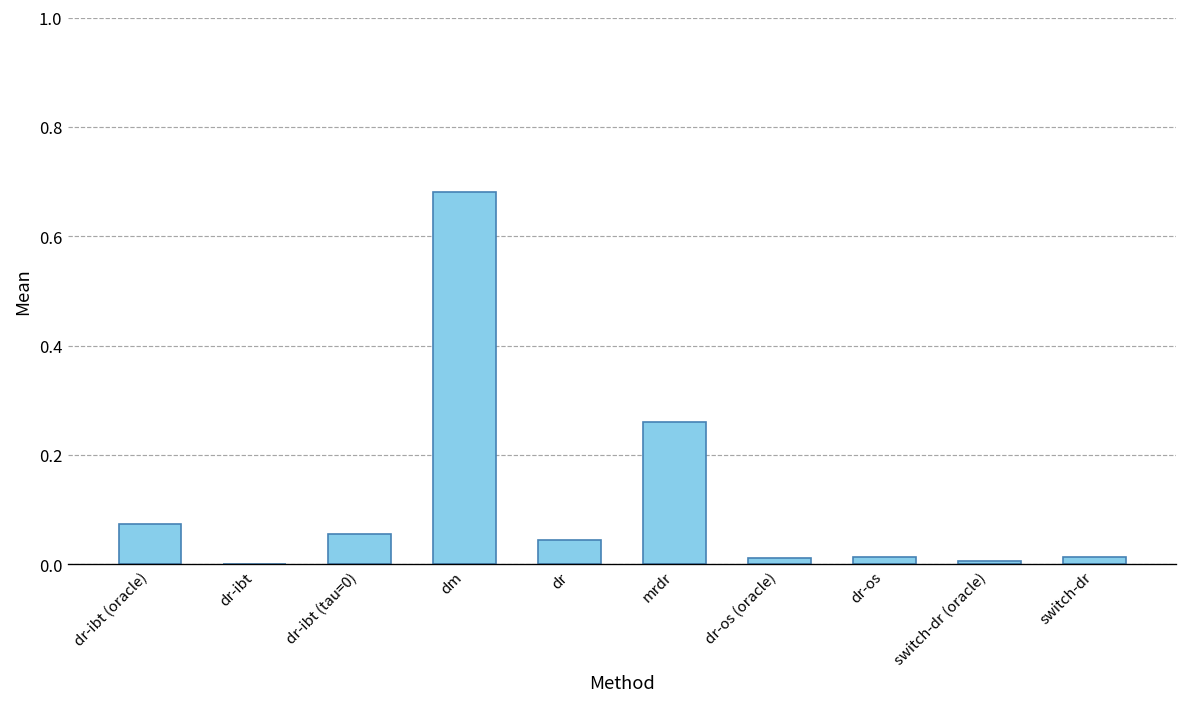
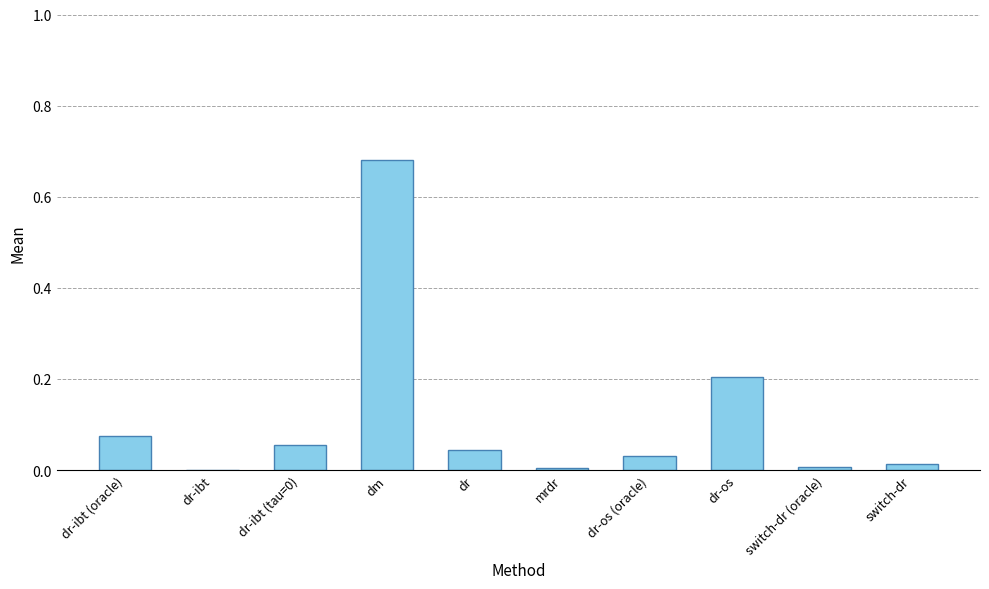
mrdr: 0.26 -> 0.00
dr-os (oracle): 0.01 -> 0.03
dr-os: 0.01 -> 0.20
